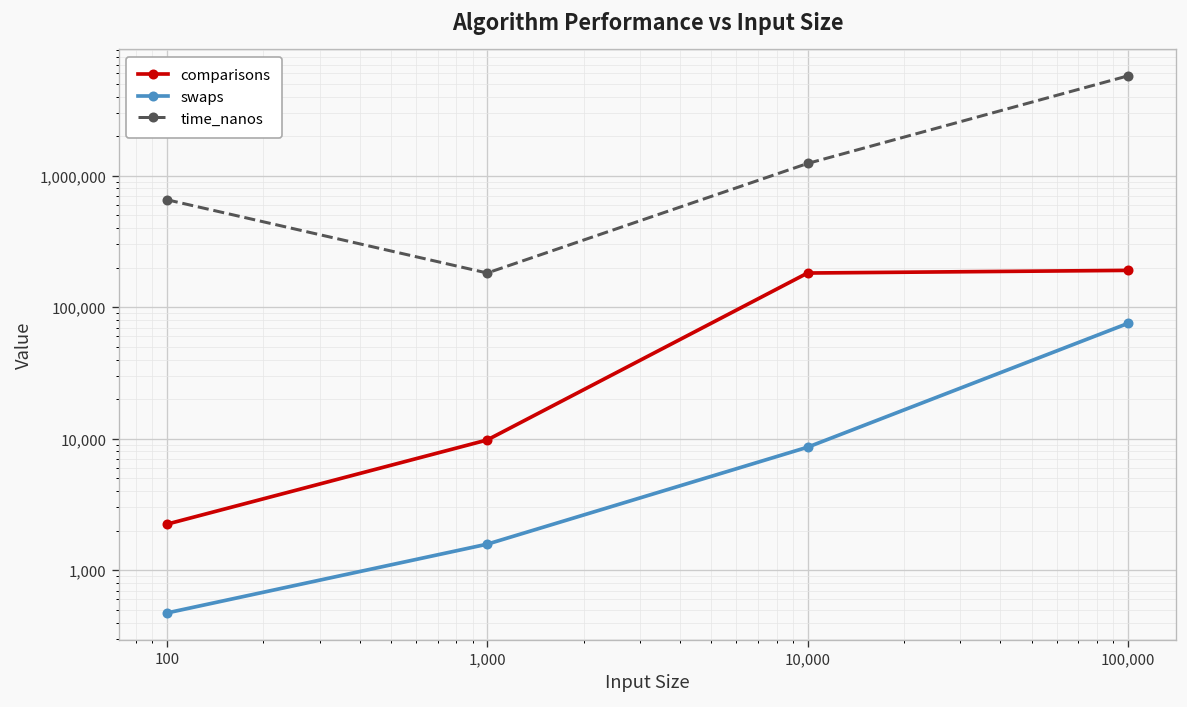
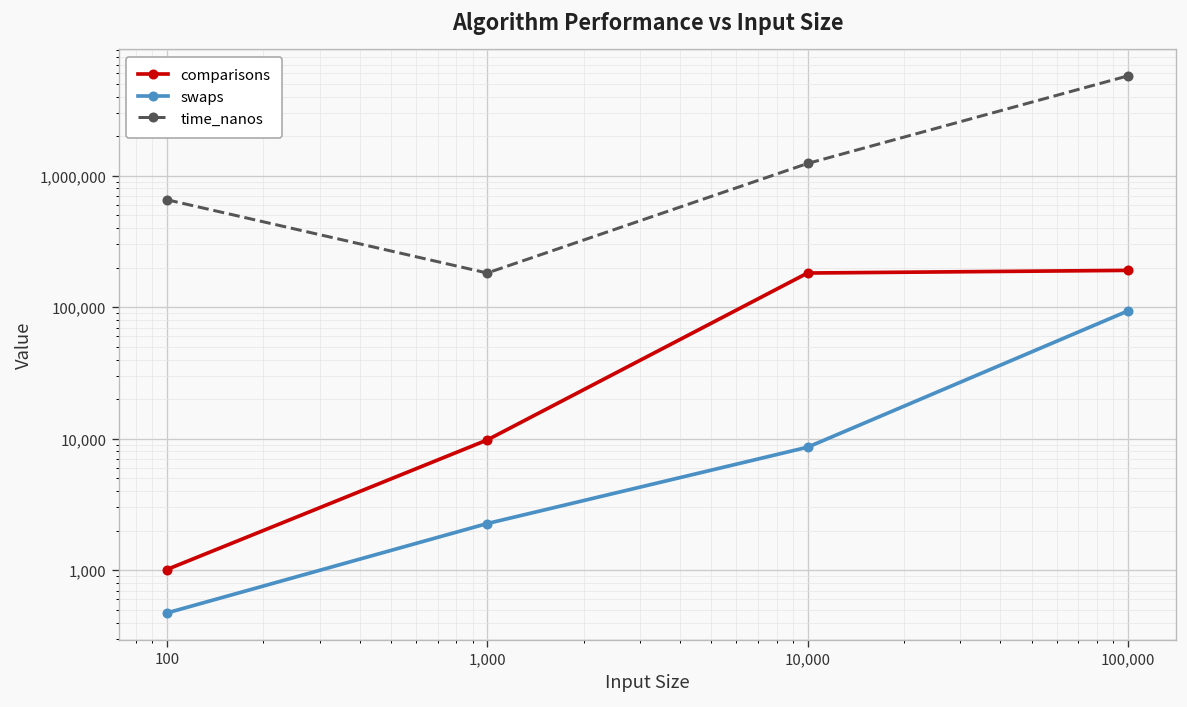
comparisons, 100: 2,200 -> 1,000
swaps, 1,000: 1,600 -> 2,300
swaps, 100,000: 80,000 -> 90,000
